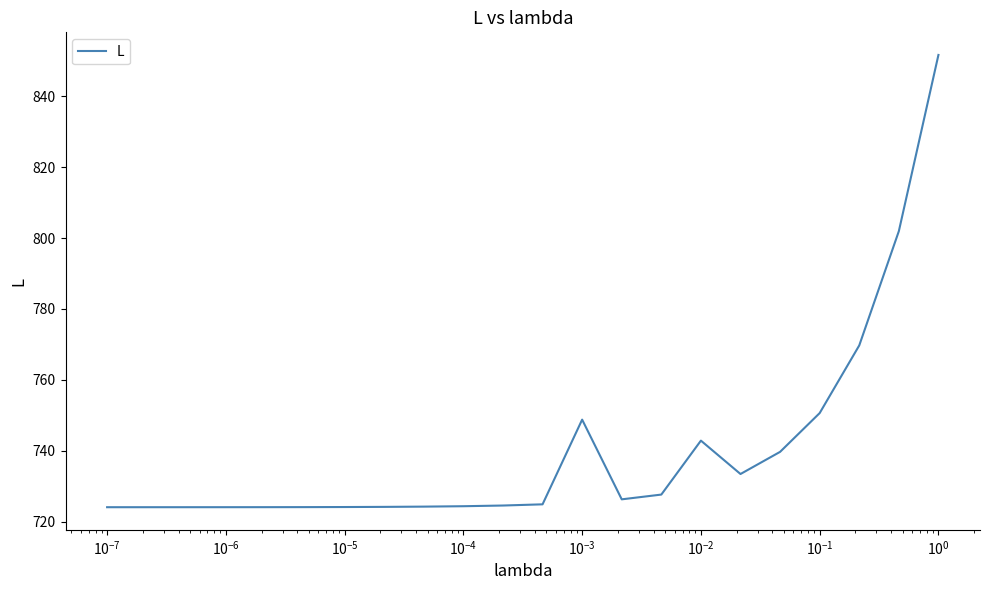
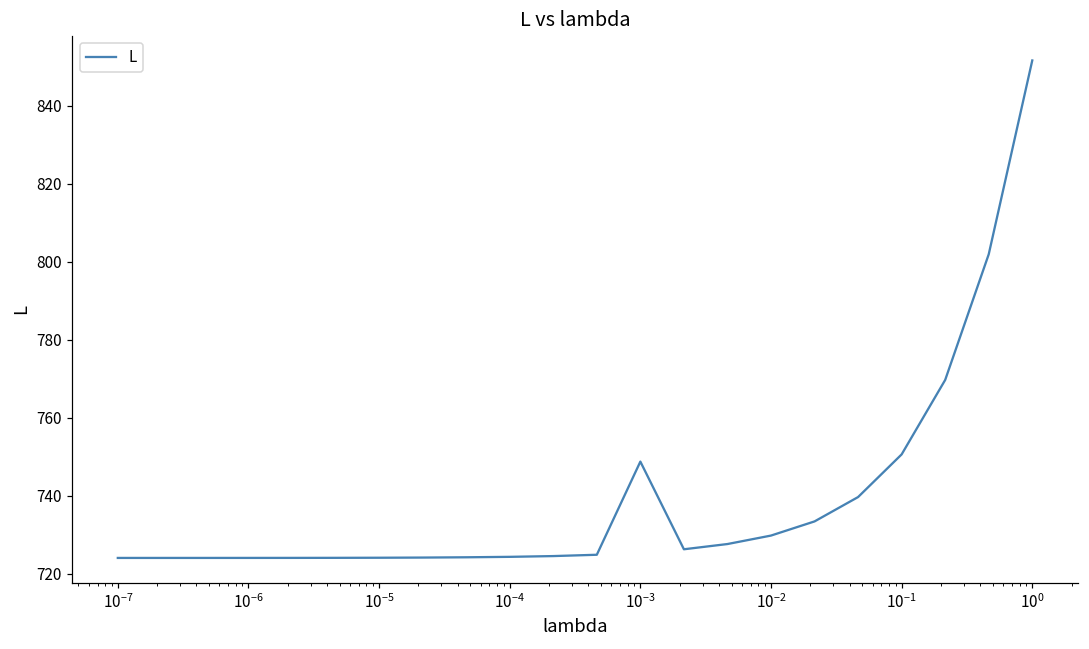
10^-2: 743 -> 730
